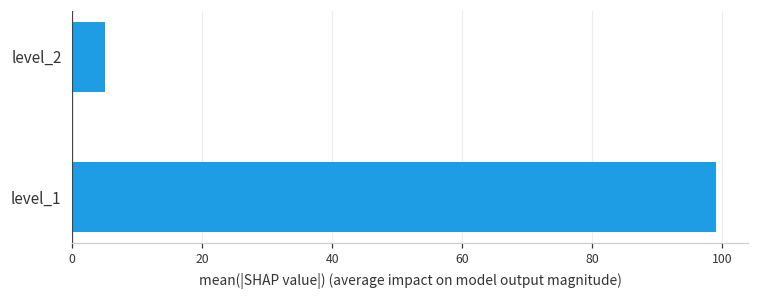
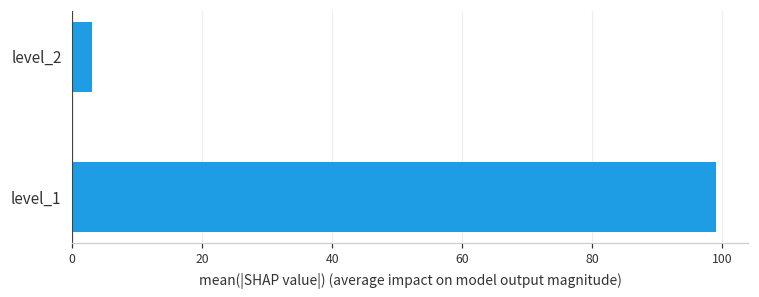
level_2: 5 -> 3
